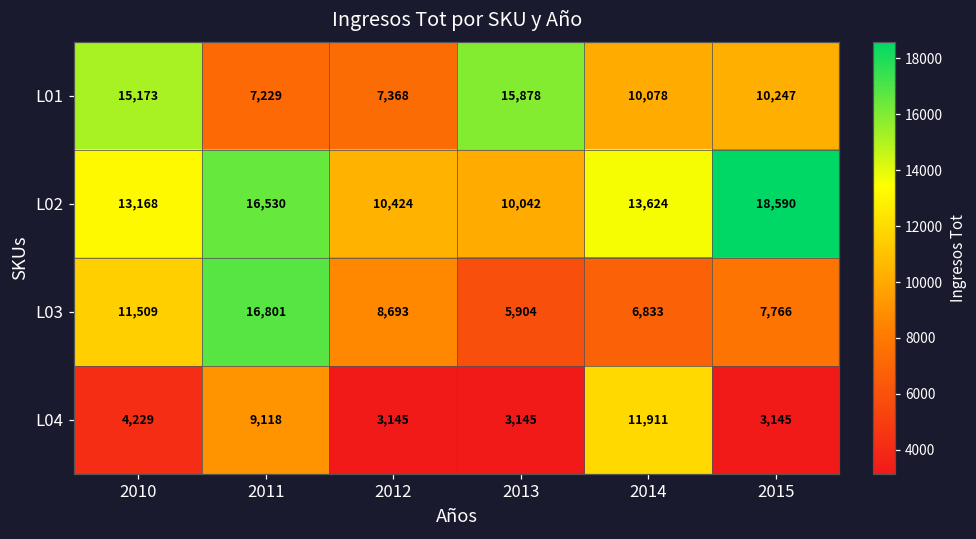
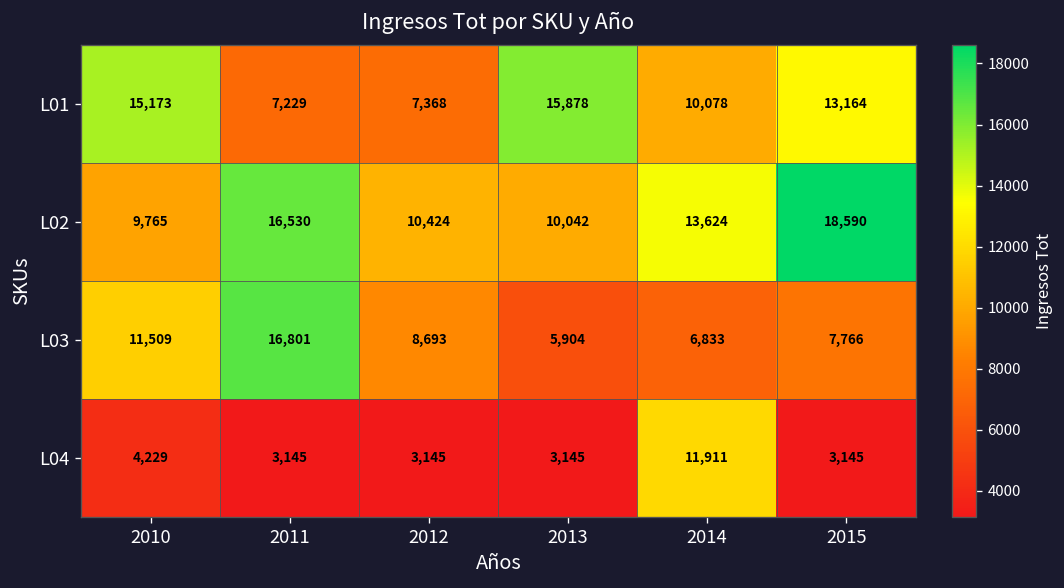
L01, 2015: 10,247 -> 13,164
L02, 2010: 13,168 -> 9,765
L04, 2011: 9,118 -> 3,145
